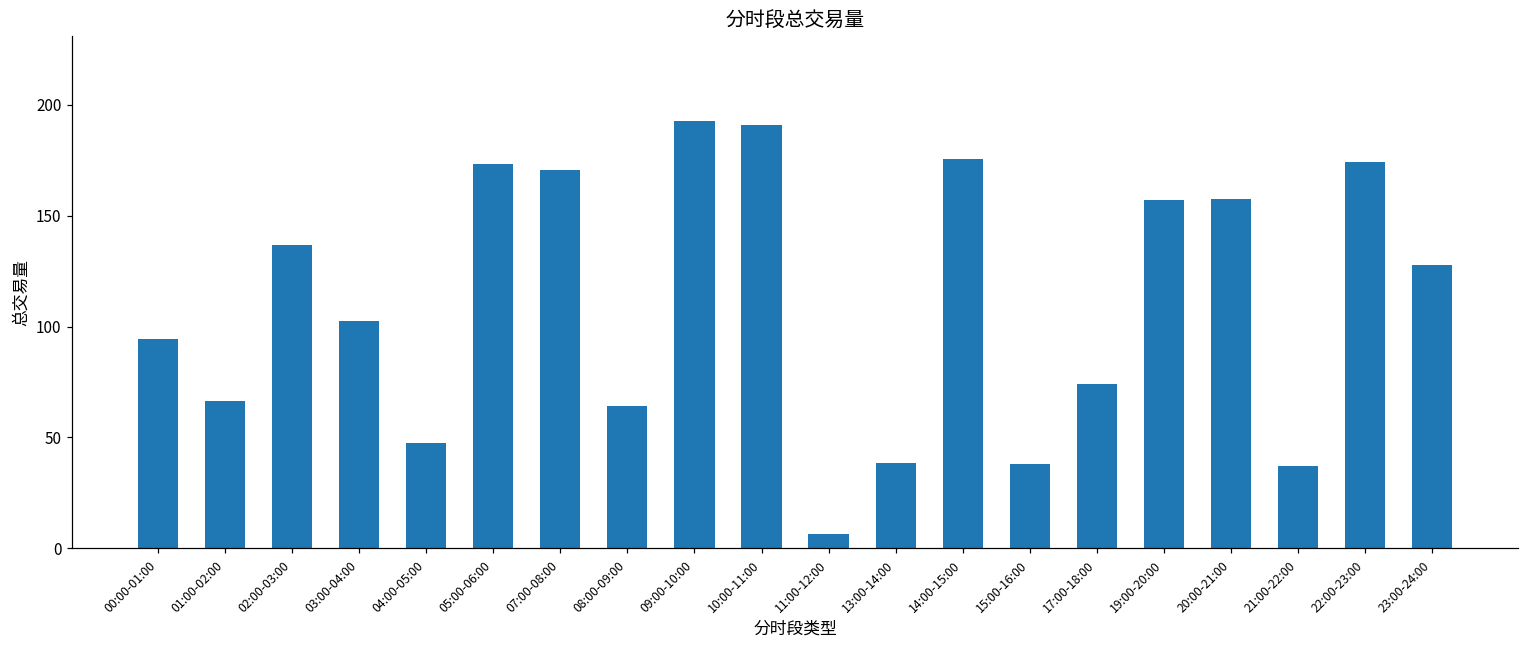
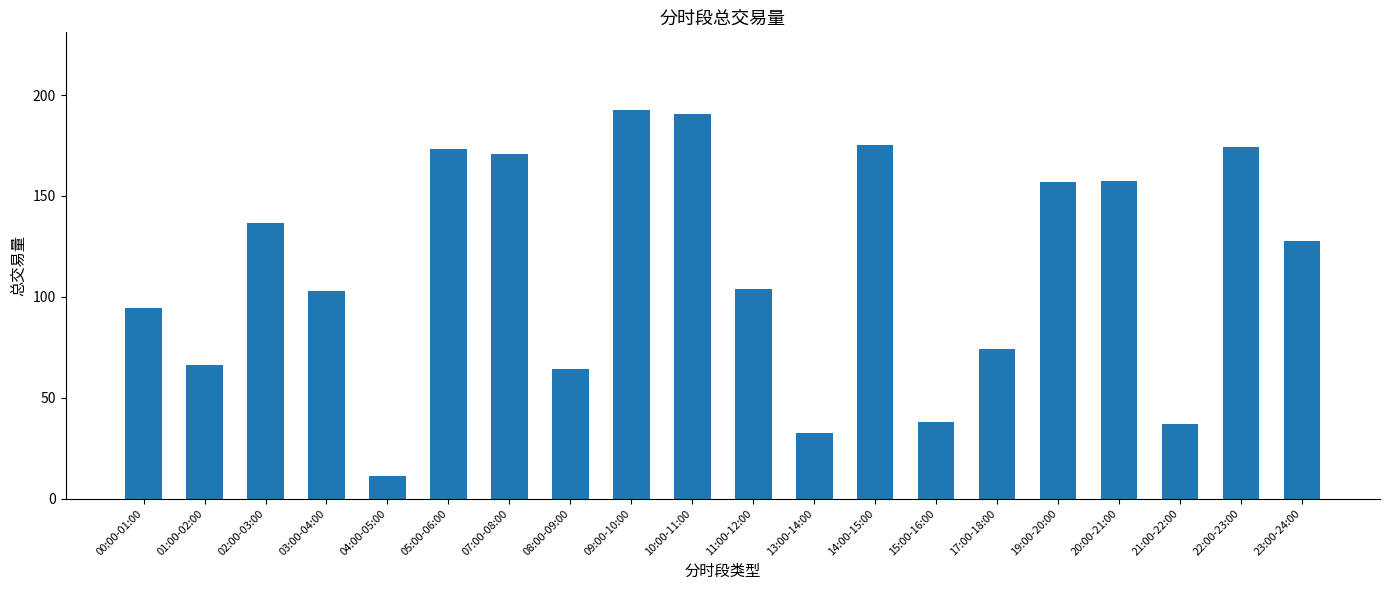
04:00-05:00: 47 -> 11
11:00-12:00: 7 -> 104
13:00-14:00: 38 -> 33
